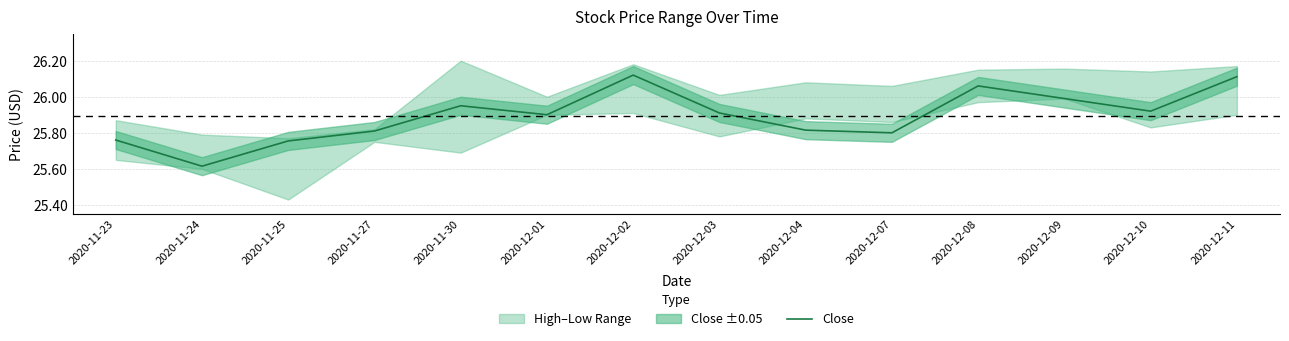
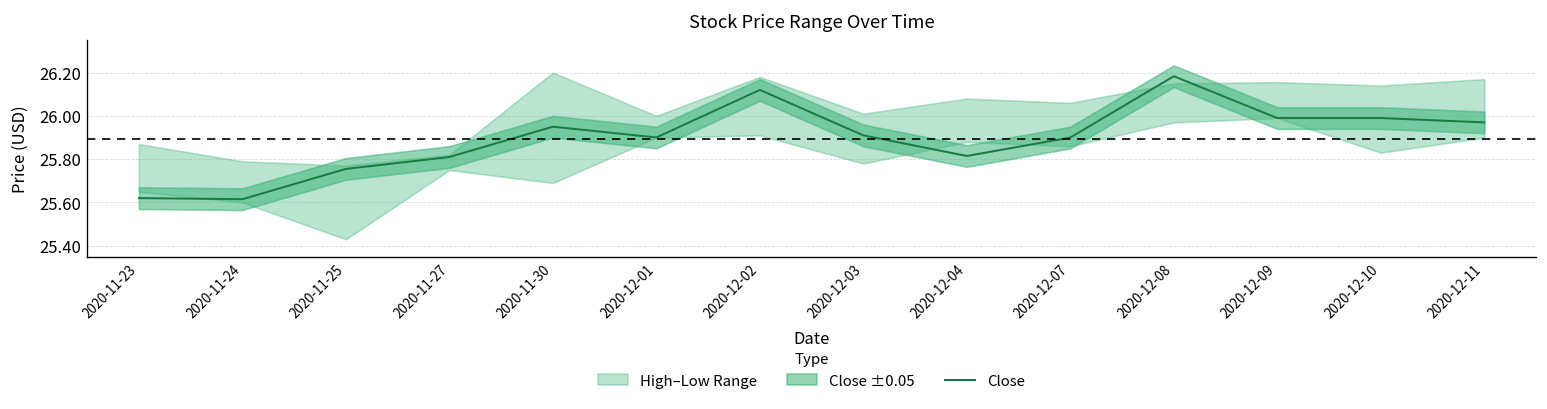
Close, 2020-11-23: 25.76 -> 25.62
Close, 2020-12-07: 25.8 -> 25.9
Close, 2020-12-08: 26.06 -> 26.18
Close, 2020-12-10: 25.92 -> 25.99
Close, 2020-12-11: 26.11 -> 25.97
